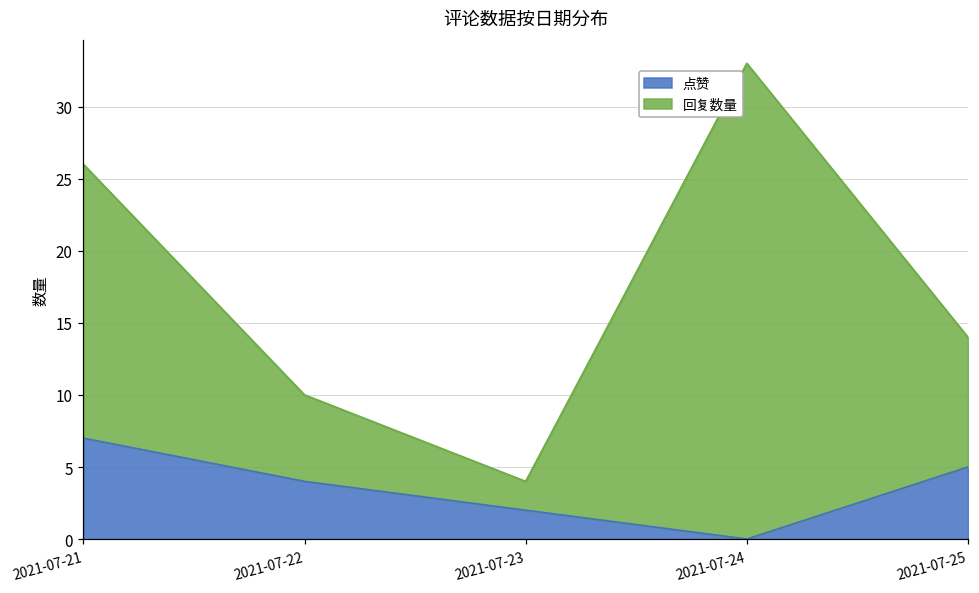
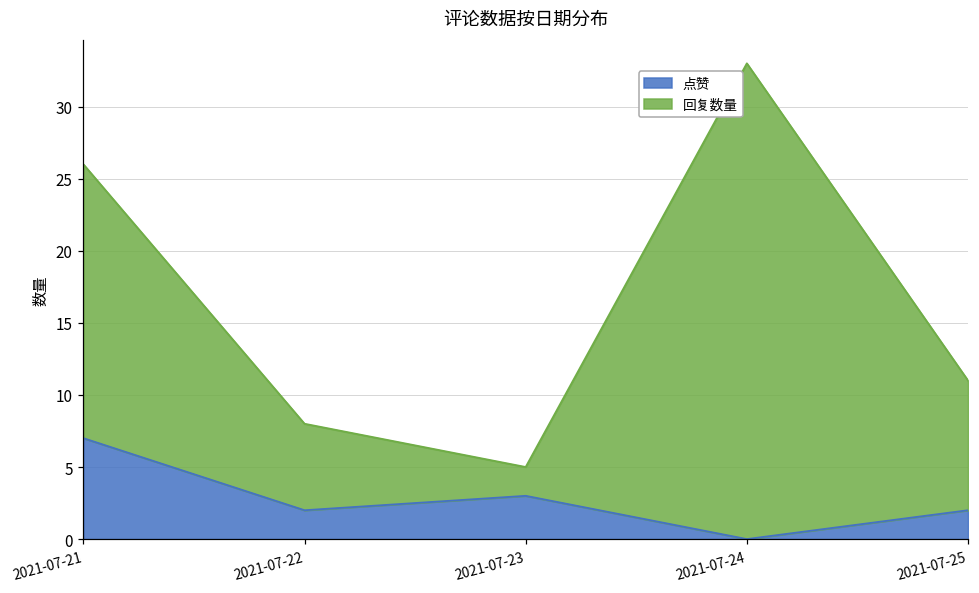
点赞, 2021-07-22: 4 -> 2
点赞, 2021-07-23: 2 -> 3
点赞, 2021-07-25: 5 -> 2
